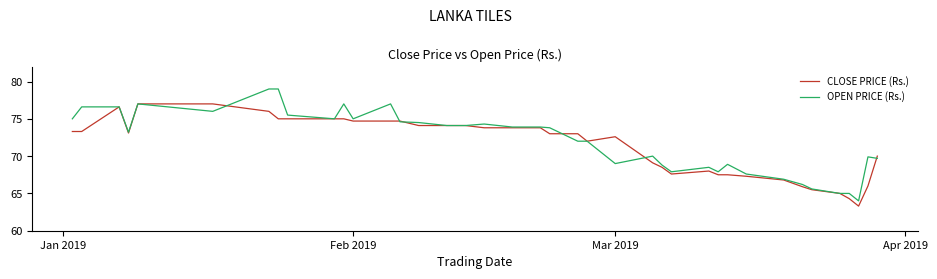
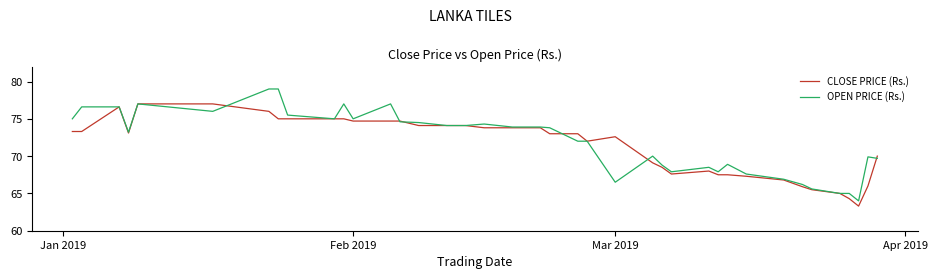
OPEN PRICE (Rs.), Mar 2019: 69 -> 67
